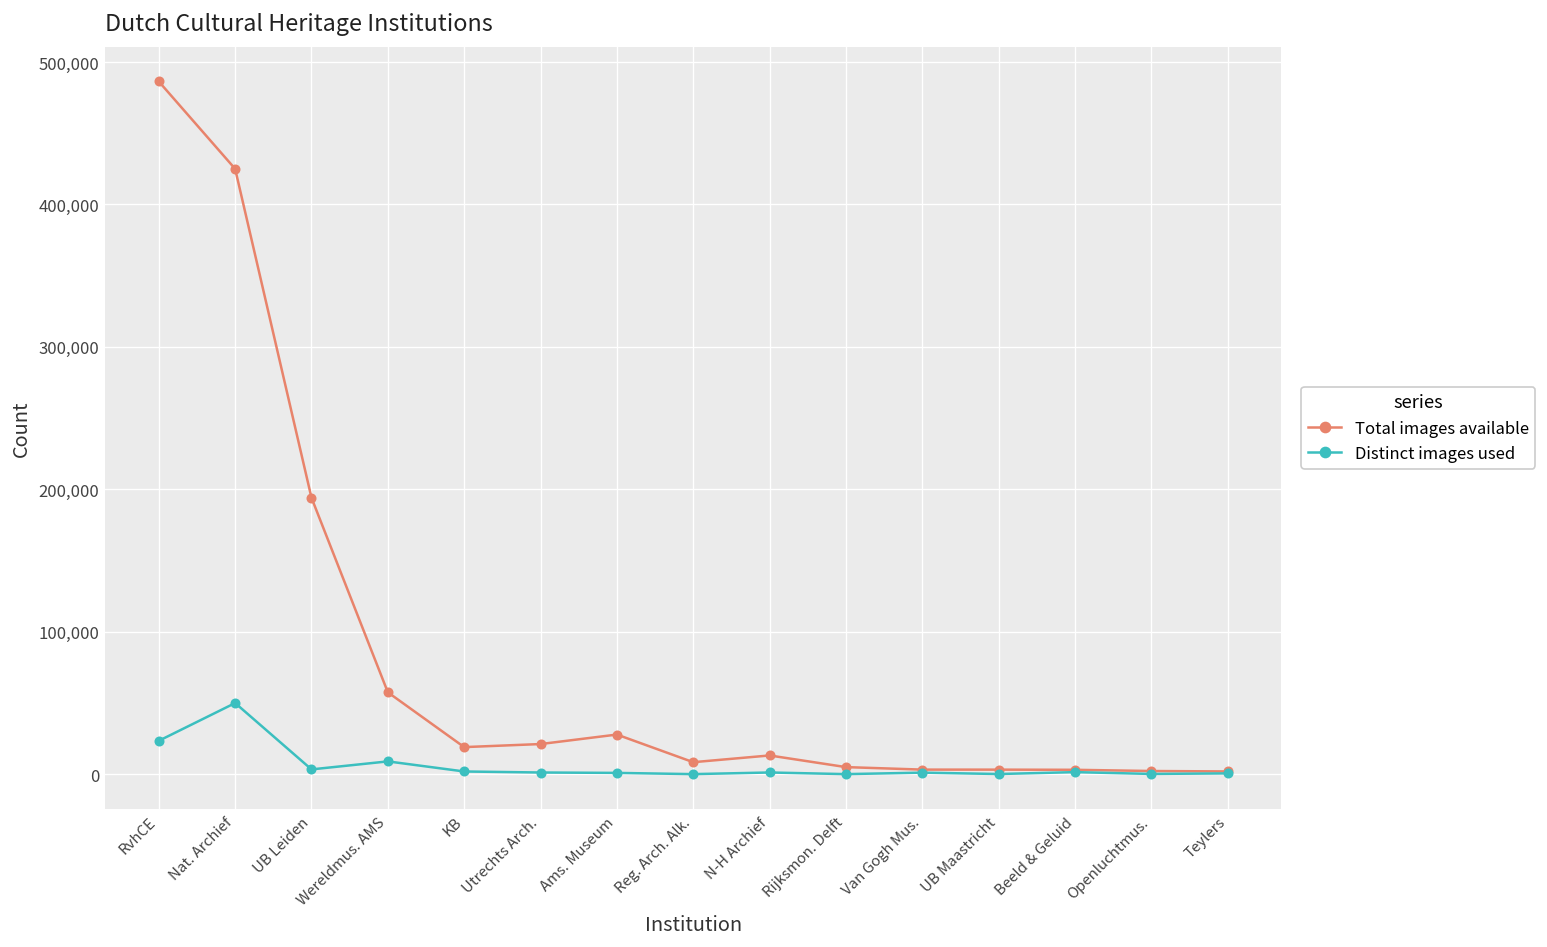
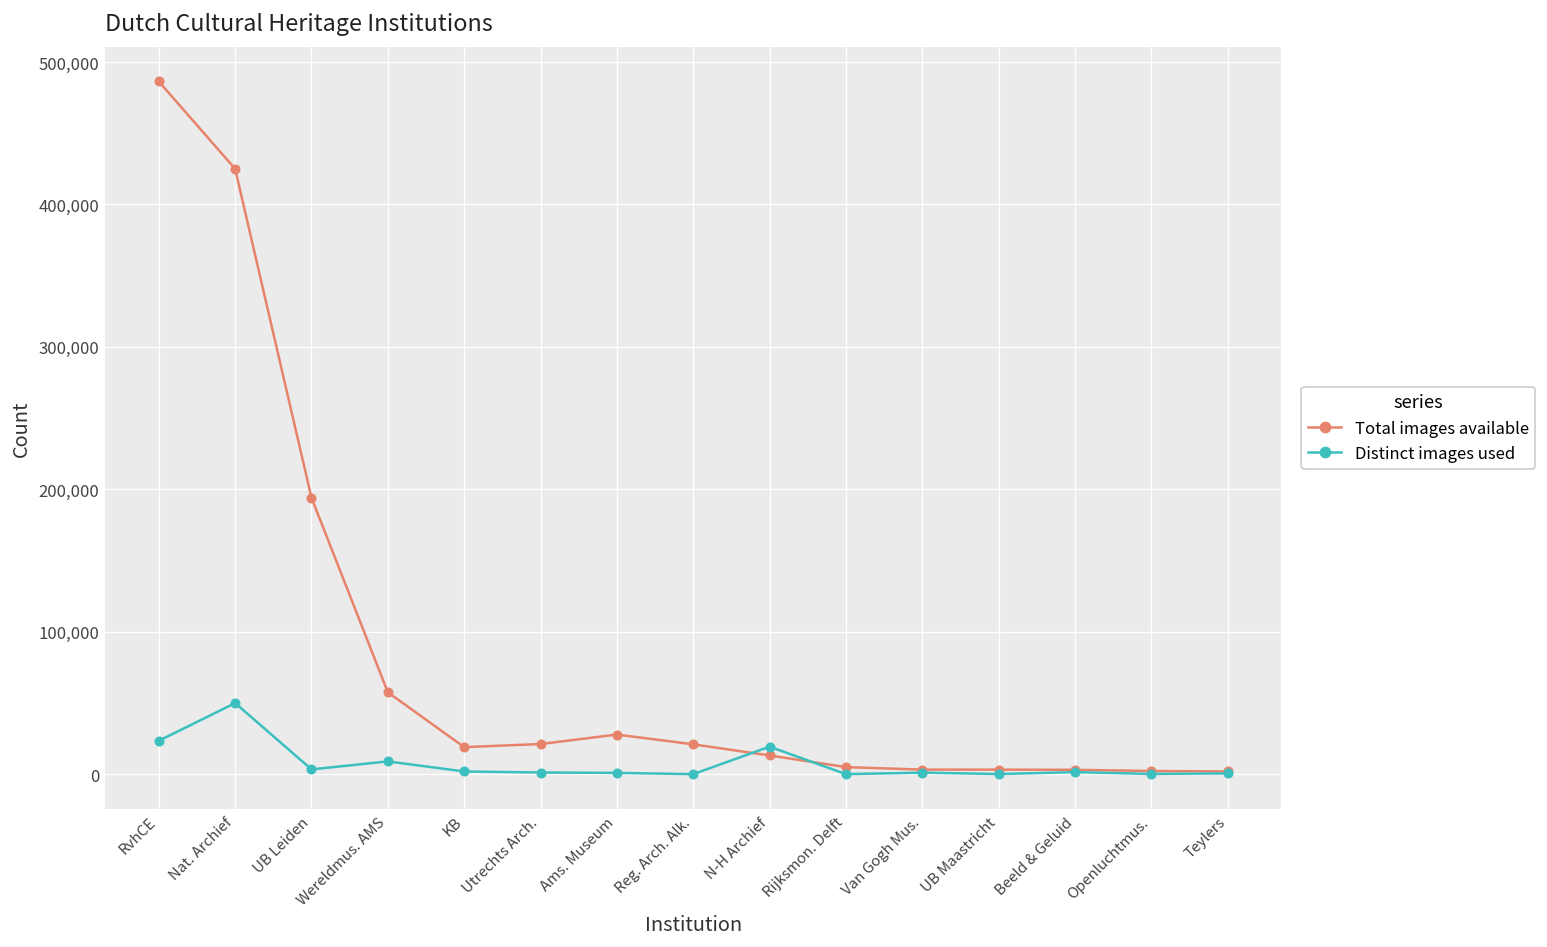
Total images available, Reg. Arch. Alk.: 8,000 -> 21,000
Distinct images used, N-H Archief: 1,000 -> 19,000
